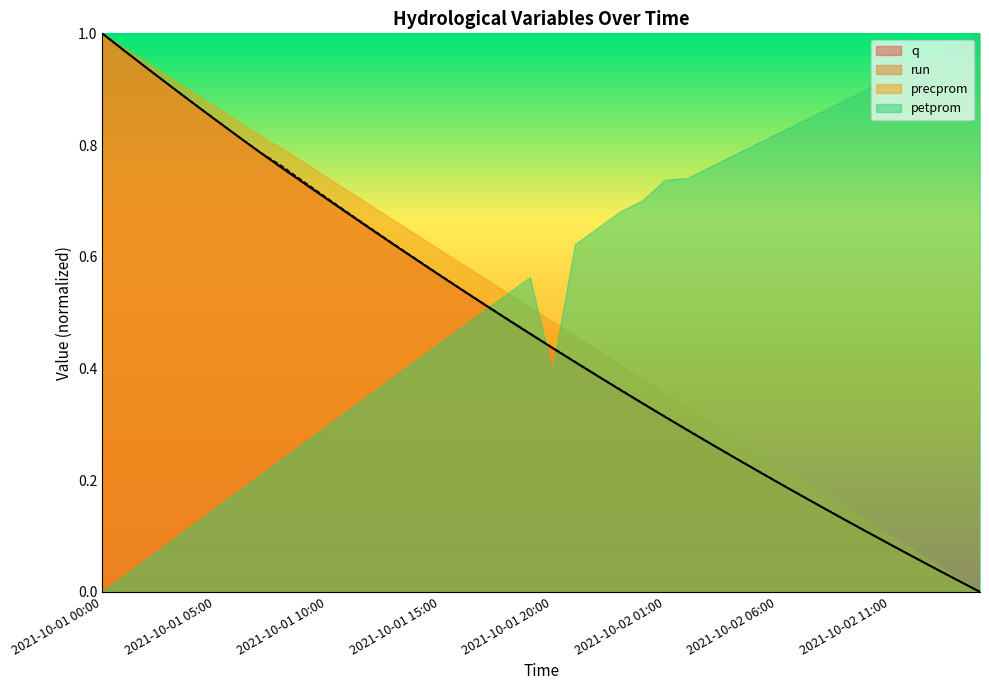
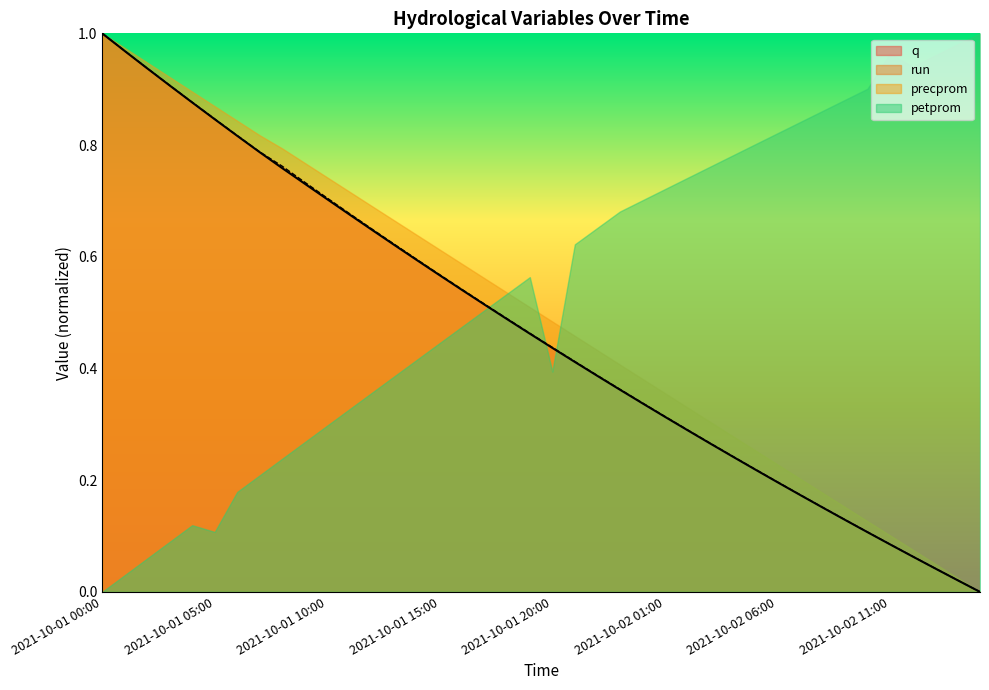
petprom, 2021-10-01 05:00: 0.15 -> 0.11
petprom, 2021-10-02 01:00: 0.74 -> 0.72
